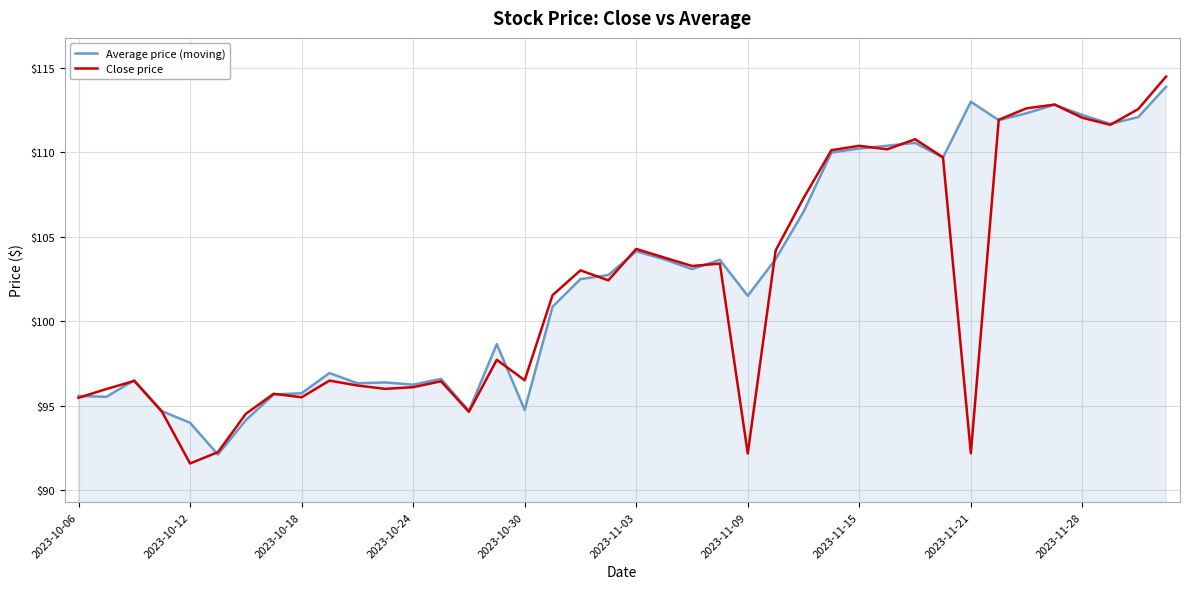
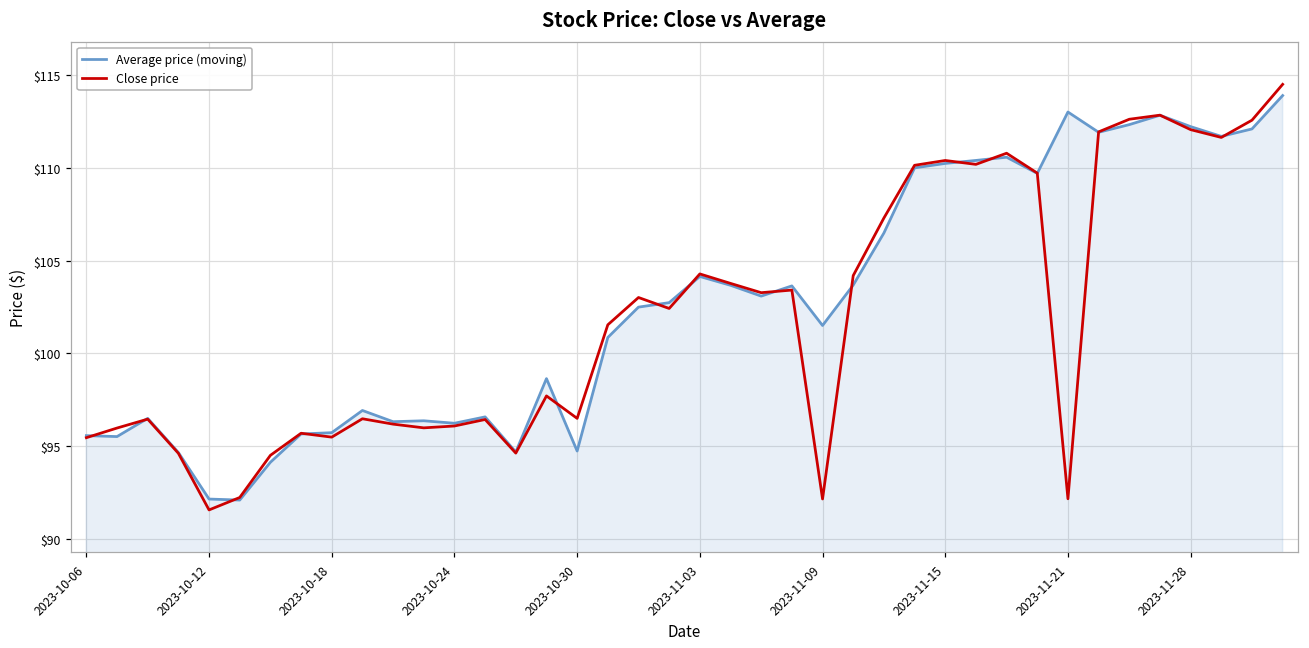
Average price (moving), 2023-10-12: $94.0 -> $92.2
